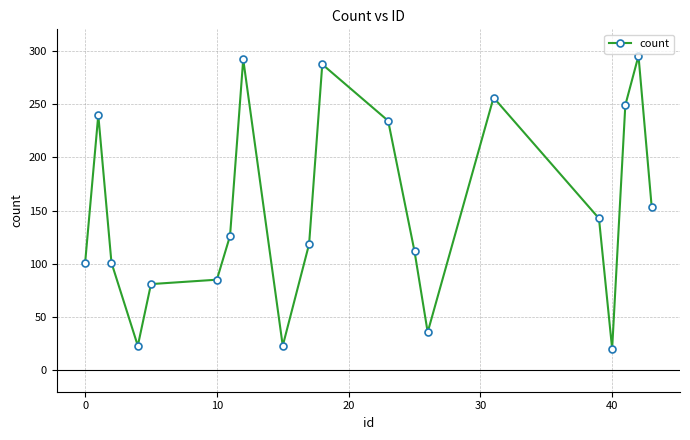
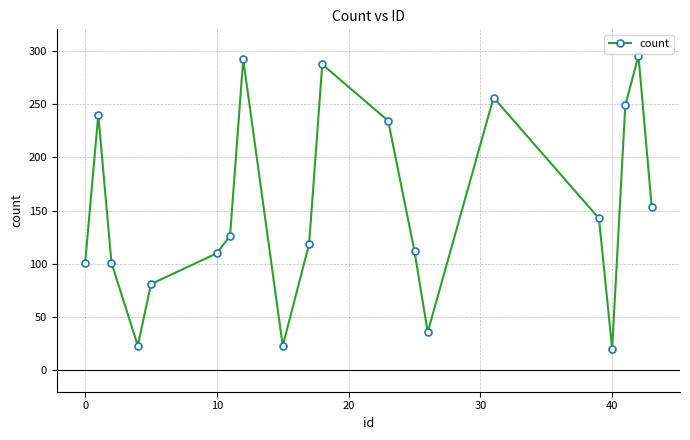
10: 85 -> 110
